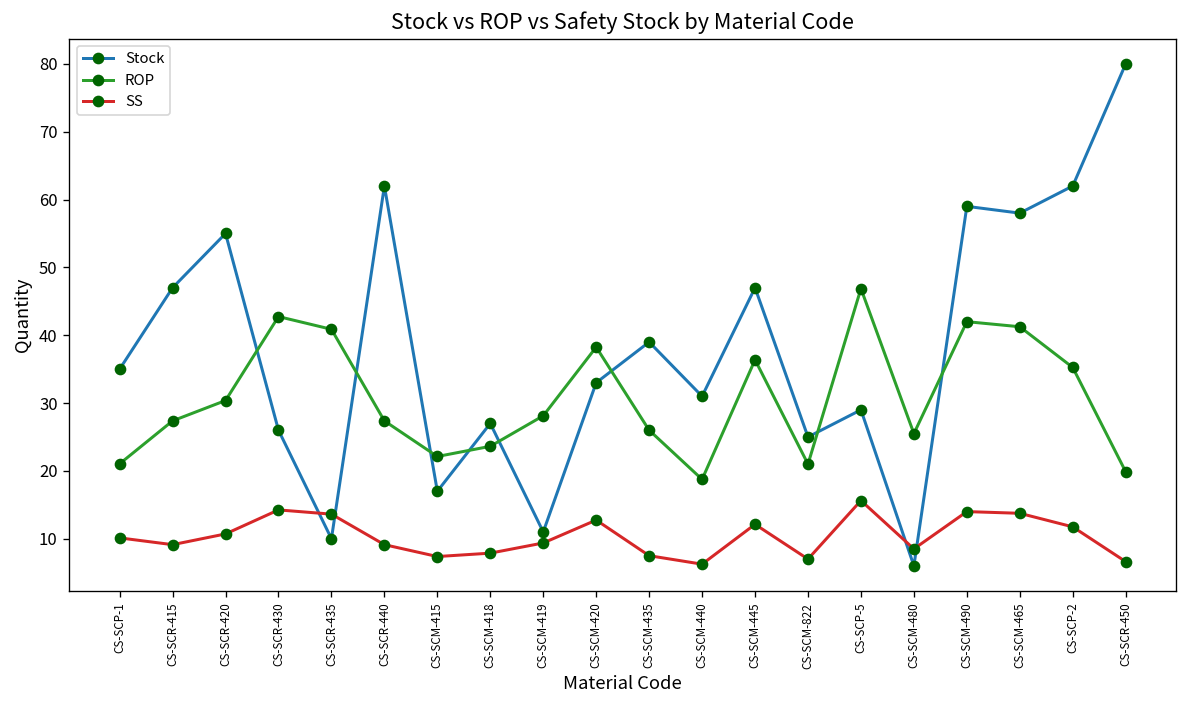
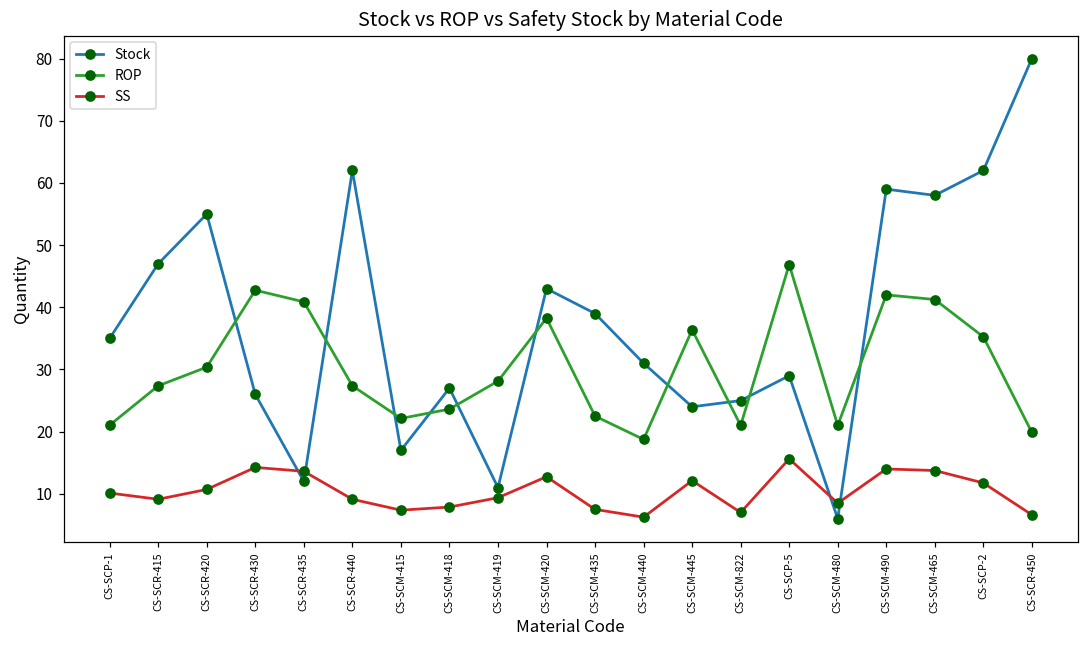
Stock, CS-SCR-435: 10 -> 12
Stock, CS-SCM-420: 33 -> 43
ROP, CS-SCM-435: 26 -> 23
Stock, CS-SCM-445: 47 -> 24
ROP, CS-SCM-480: 26 -> 21
